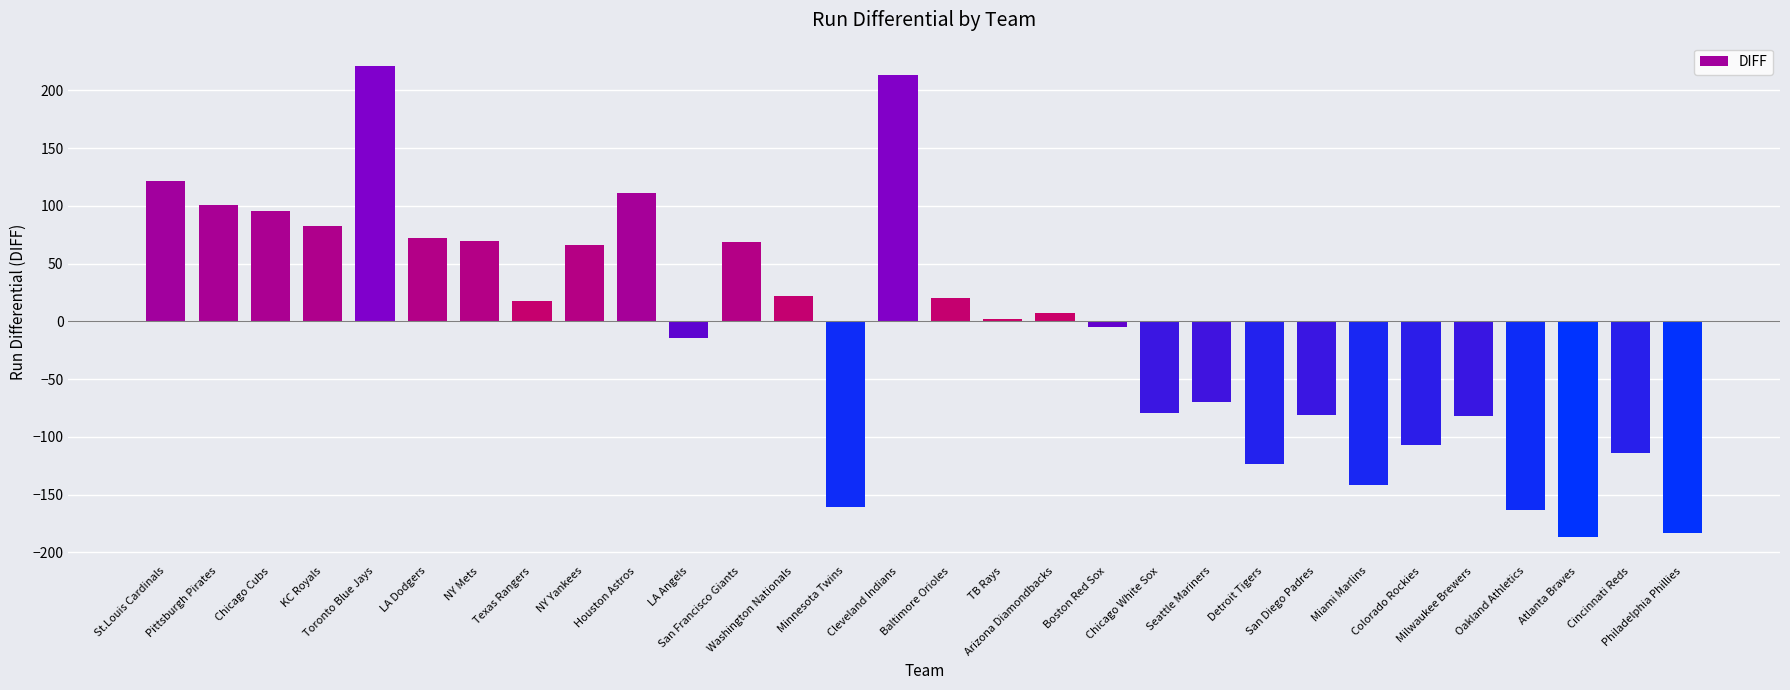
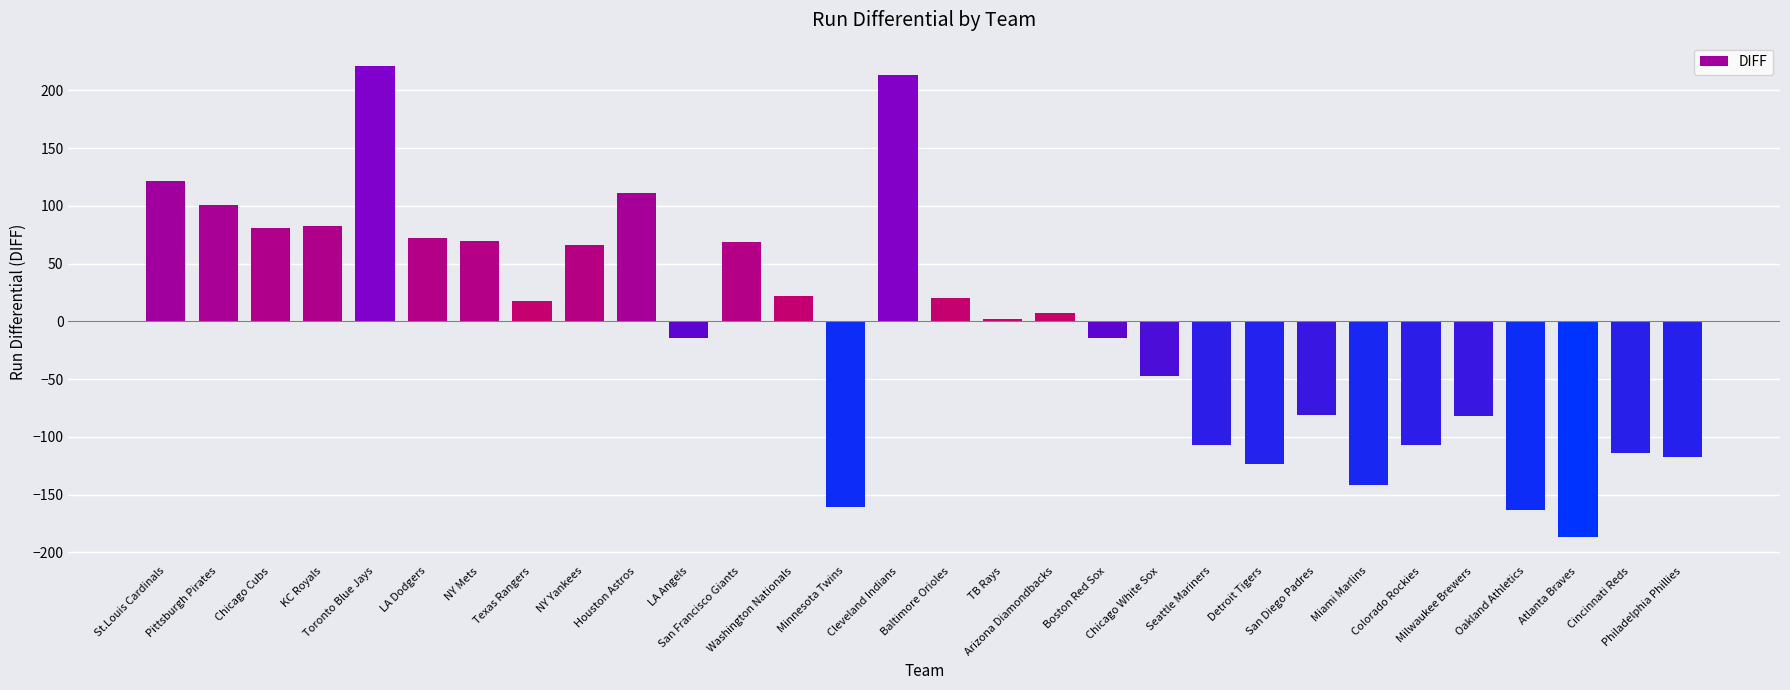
Chicago Cubs: 96 -> 81
Boston Red Sox: -5 -> -14
Chicago White Sox: -79 -> -47
Seattle Mariners: -70 -> -107
Philadelphia Phillies: -183 -> -117
